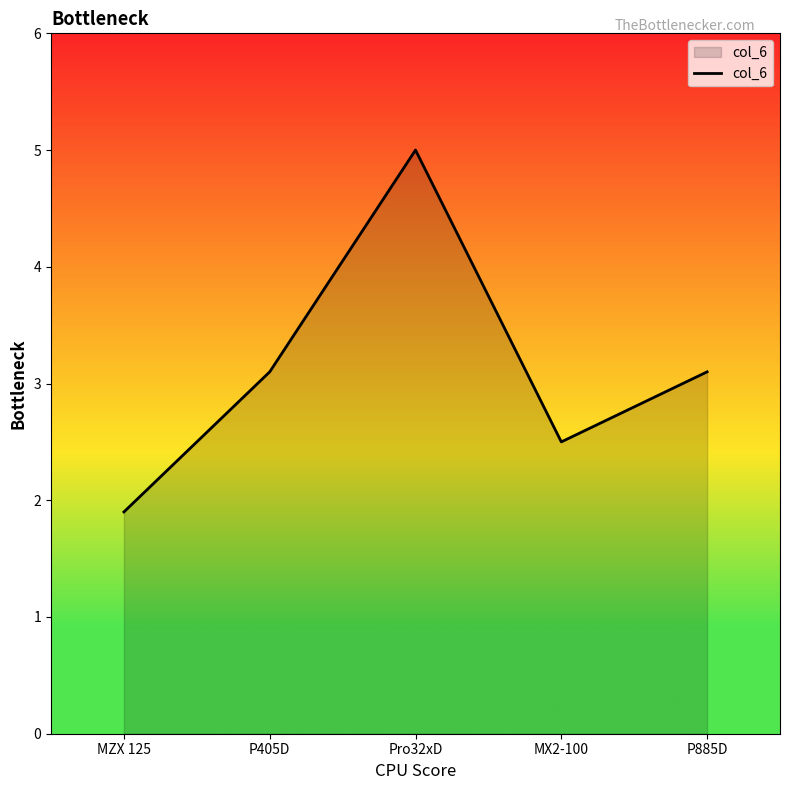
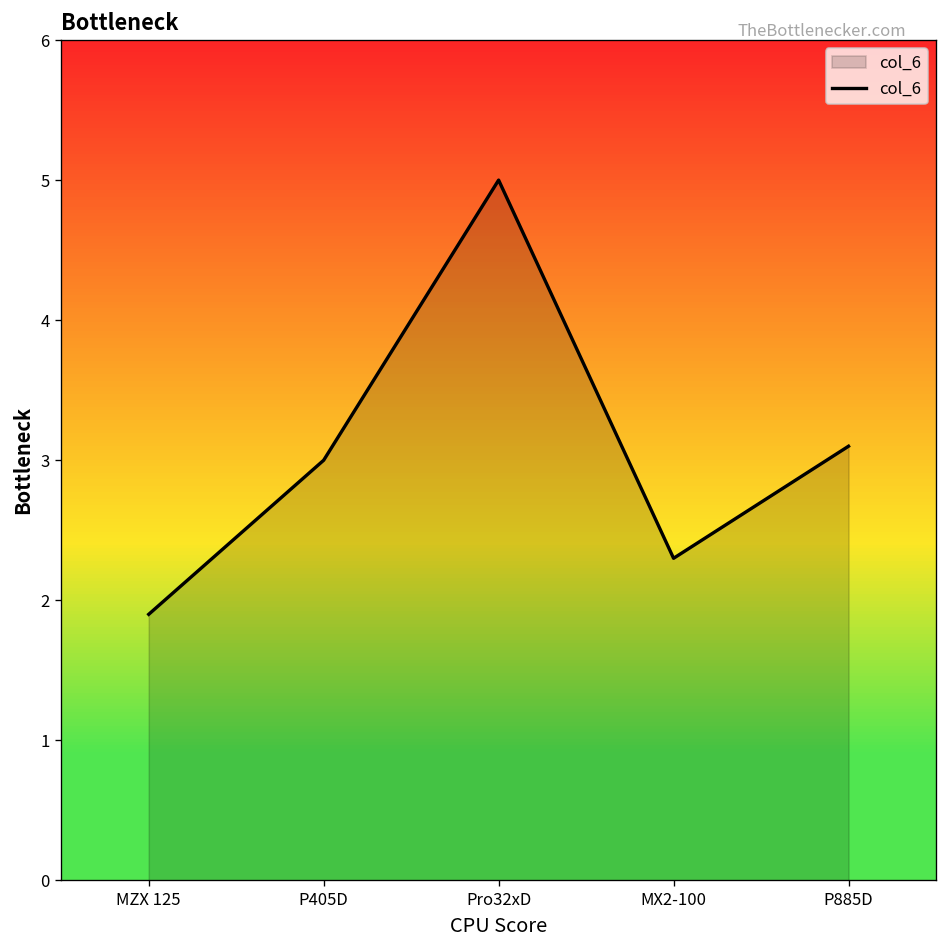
P405D: 3.1 -> 3.0
MX2-100: 2.5 -> 2.3
